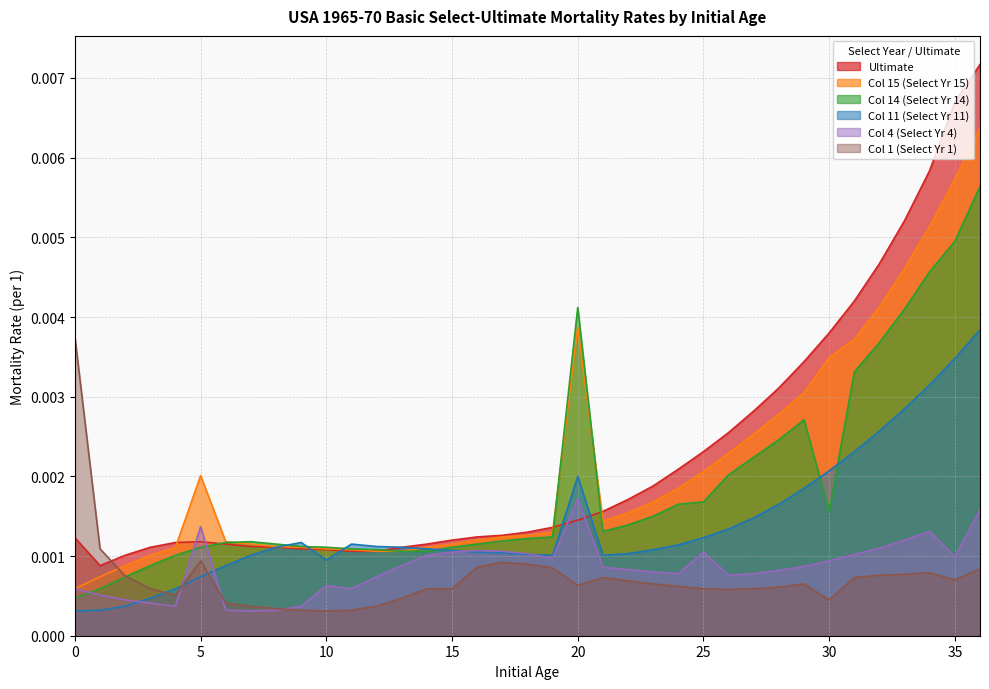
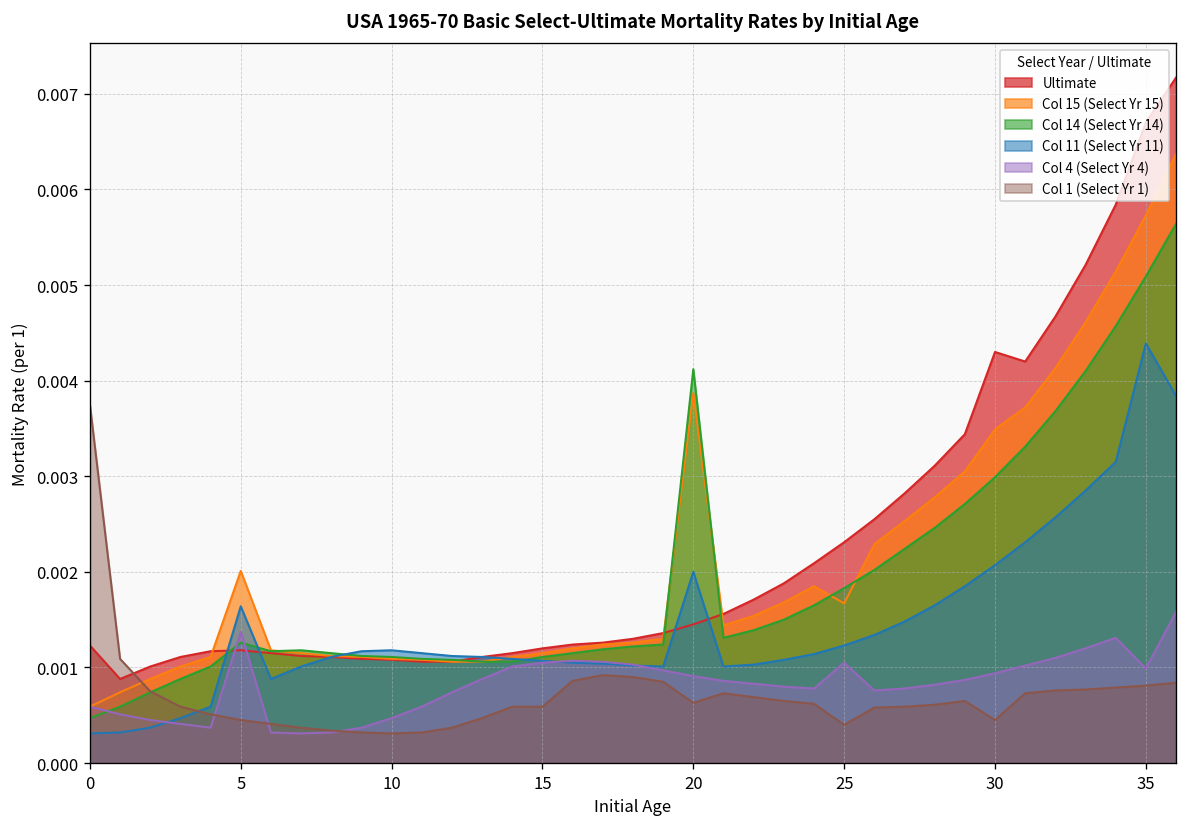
Col 14 (Select Yr 14), 5: 0.0011 -> 0.0013
Col 11 (Select Yr 11), 5: 0.0007 -> 0.0016
Col 1 (Select Yr 1), 5: 0.0009 -> 0.0005
Col 11 (Select Yr 11), 10: 0.0010 -> 0.0012
Col 4 (Select Yr 4), 10: 0.0006 -> 0.0005
Col 4 (Select Yr 4), 20: 0.0017 -> 0.0009
Col 15 (Select Yr 15), 25: 0.0021 -> 0.0017
Col 14 (Select Yr 14), 25: 0.0017 -> 0.0018
Col 1 (Select Yr 1), 25: 0.0006 -> 0.0004
Ultimate, 30: 0.0038 -> 0.0043
Col 14 (Select Yr 14), 30: 0.0016 -> 0.0030
Col 14 (Select Yr 14), 35: 0.0050 -> 0.0051
Col 11 (Select Yr 11), 35: 0.0035 -> 0.0044
Col 1 (Select Yr 1), 35: 0.0007 -> 0.0008
